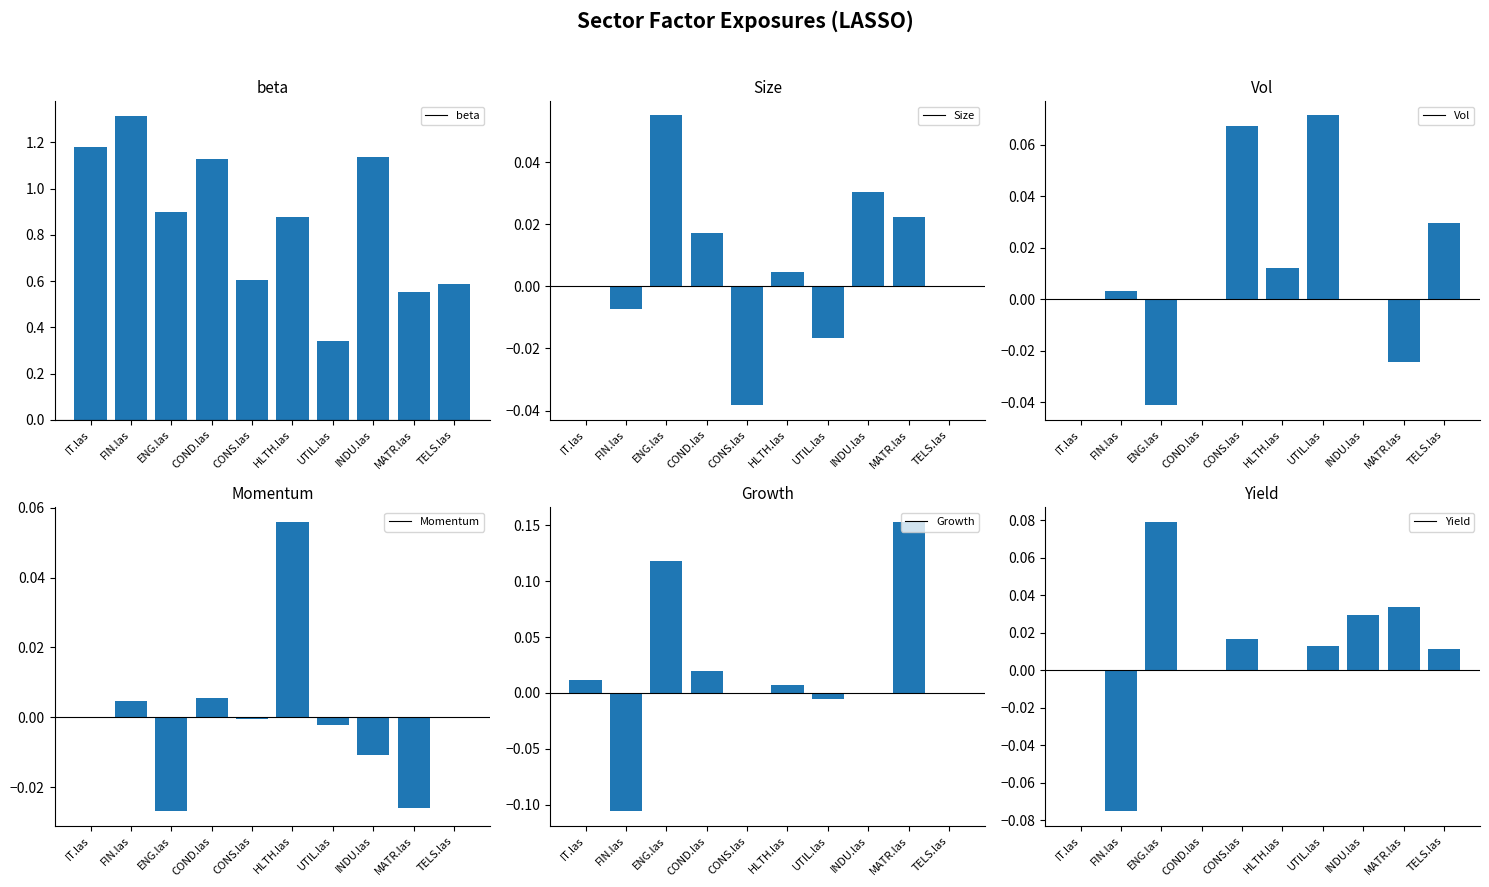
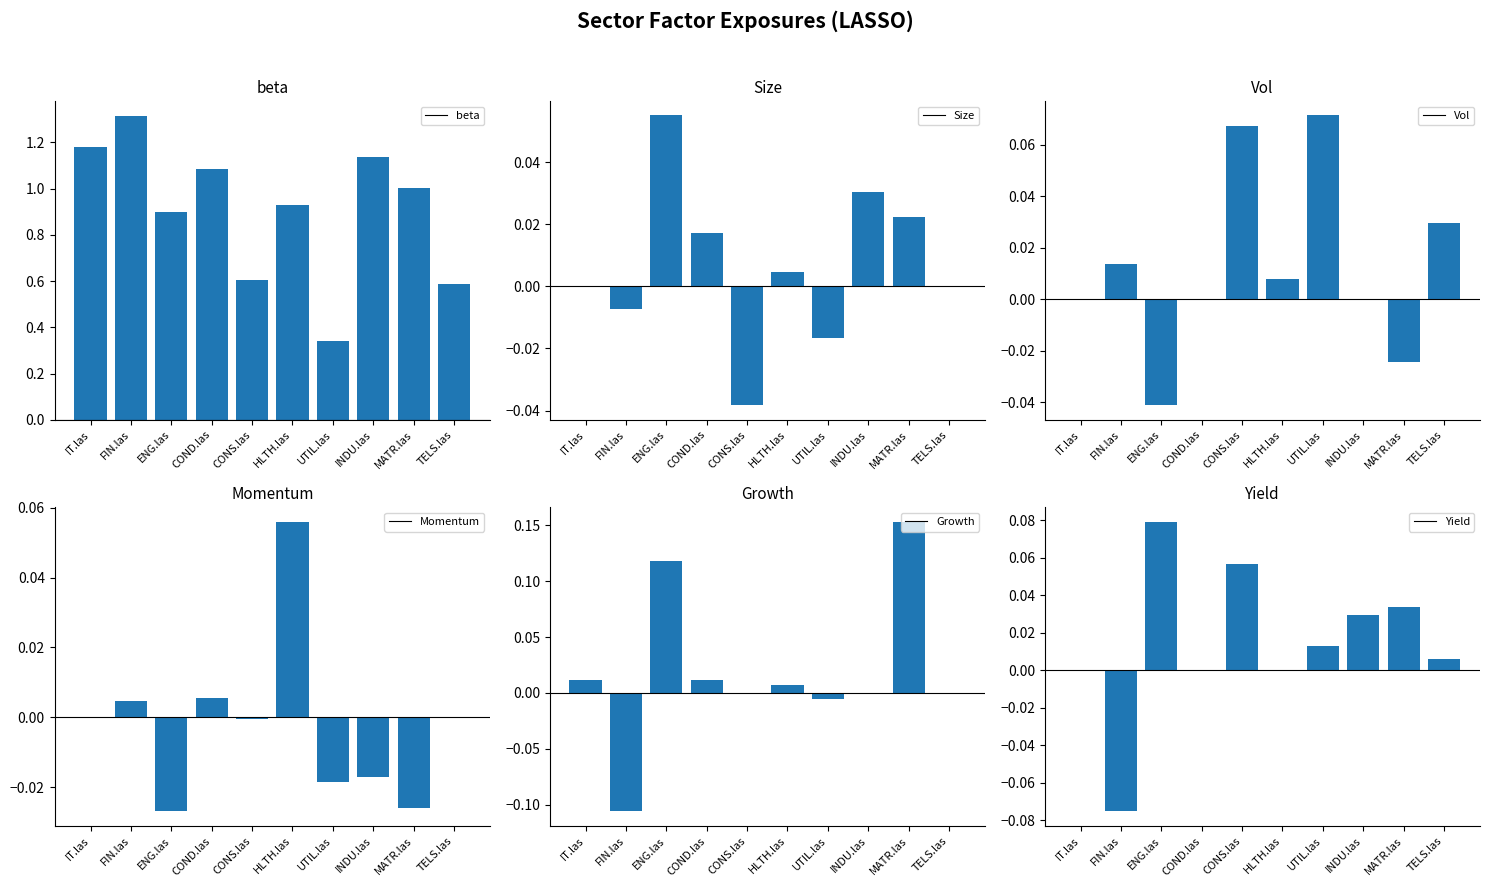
beta, COND.las: 1.13 -> 1.09
beta, HLTH.las: 0.88 -> 0.93
beta, MATR.las: 0.56 -> 1.00
Vol, FIN.las: 0.003 -> 0.013
Vol, HLTH.las: 0.012 -> 0.008
Momentum, UTIL.las: -0.002 -> -0.018
Momentum, INDU.las: -0.011 -> -0.017
Growth, COND.las: 0.020 -> 0.011
Yield, CONS.las: 0.016 -> 0.057
Yield, TELS.las: 0.011 -> 0.006
